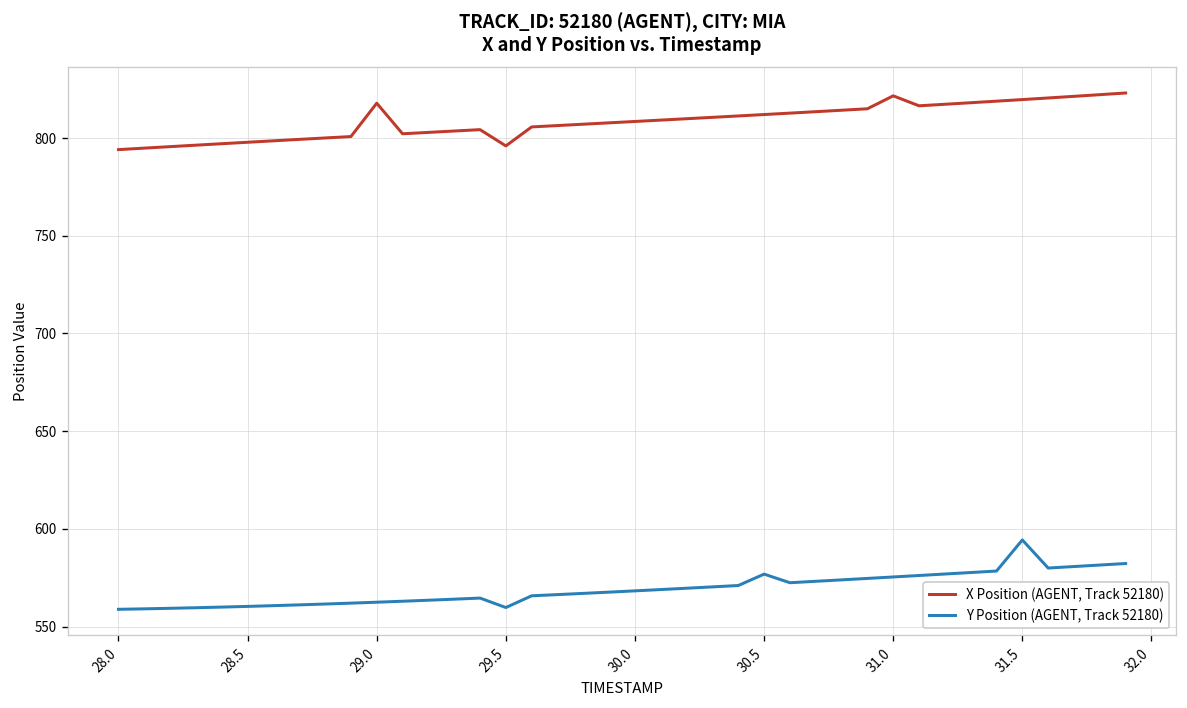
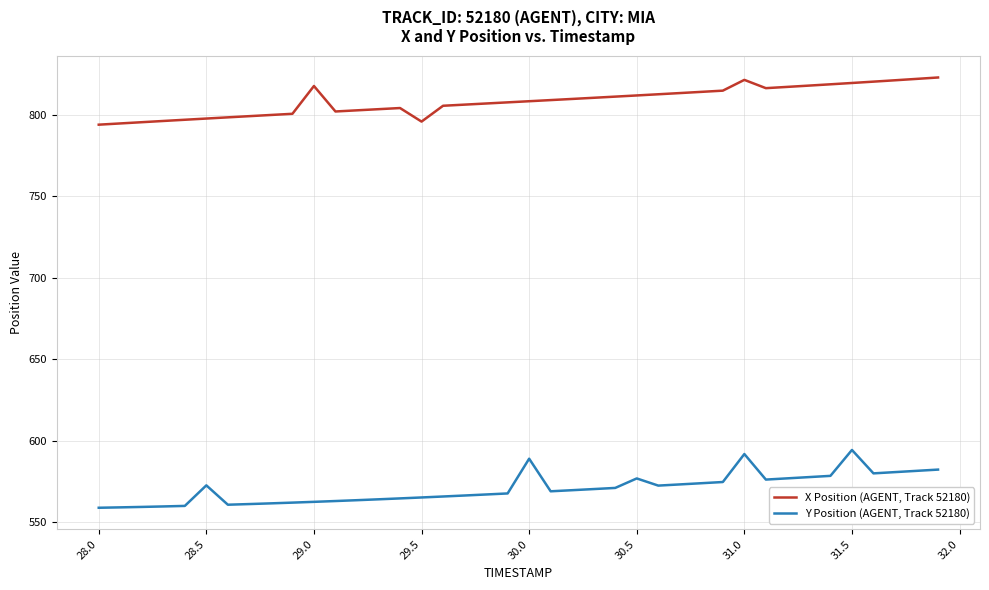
Y Position (AGENT, Track 52180), 28.5: 560 -> 573
Y Position (AGENT, Track 52180), 29.5: 560 -> 565
Y Position (AGENT, Track 52180), 30.0: 568 -> 589
Y Position (AGENT, Track 52180), 31.0: 575 -> 592
